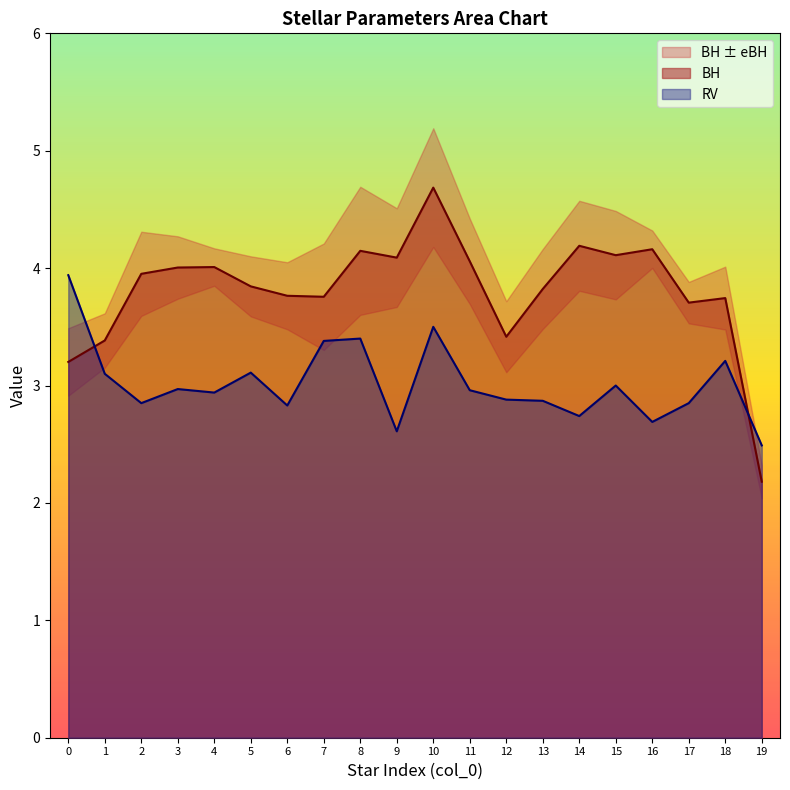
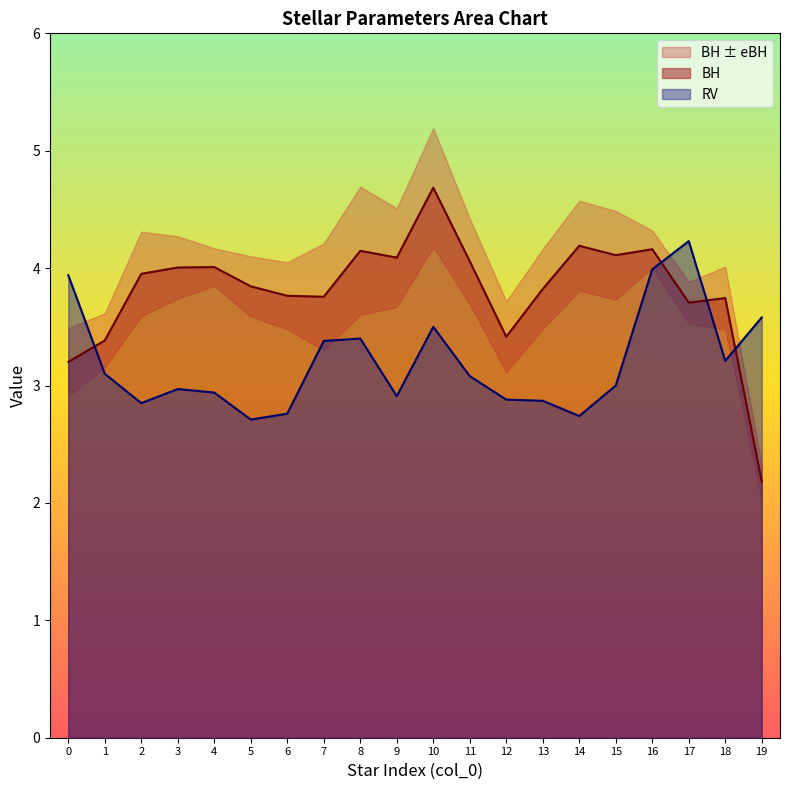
RV, 5: 3.11 -> 2.71
RV, 6: 2.83 -> 2.76
RV, 9: 2.61 -> 2.91
RV, 11: 2.96 -> 3.08
RV, 16: 2.69 -> 3.99
RV, 17: 2.85 -> 4.23
RV, 19: 2.49 -> 3.58
